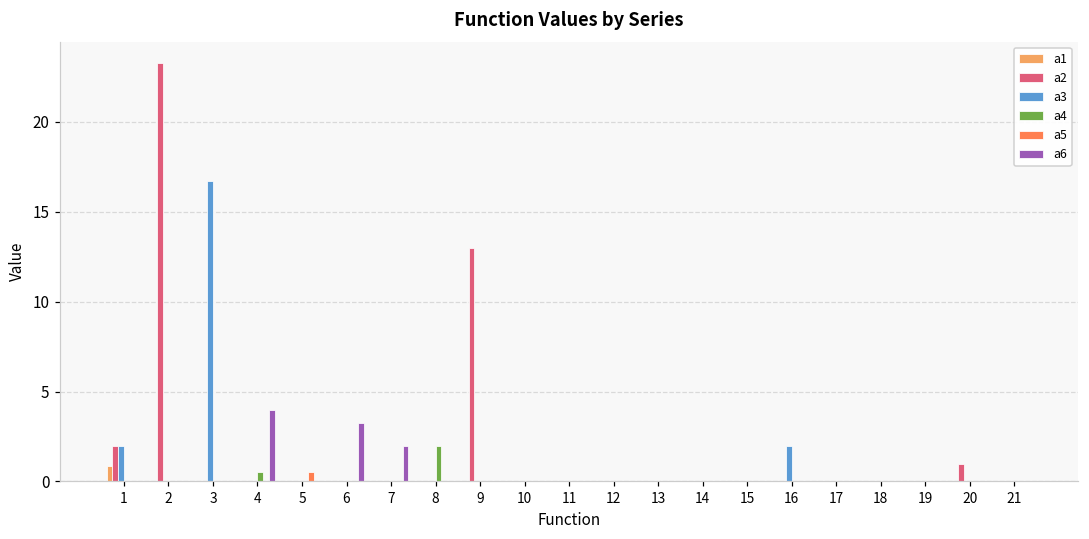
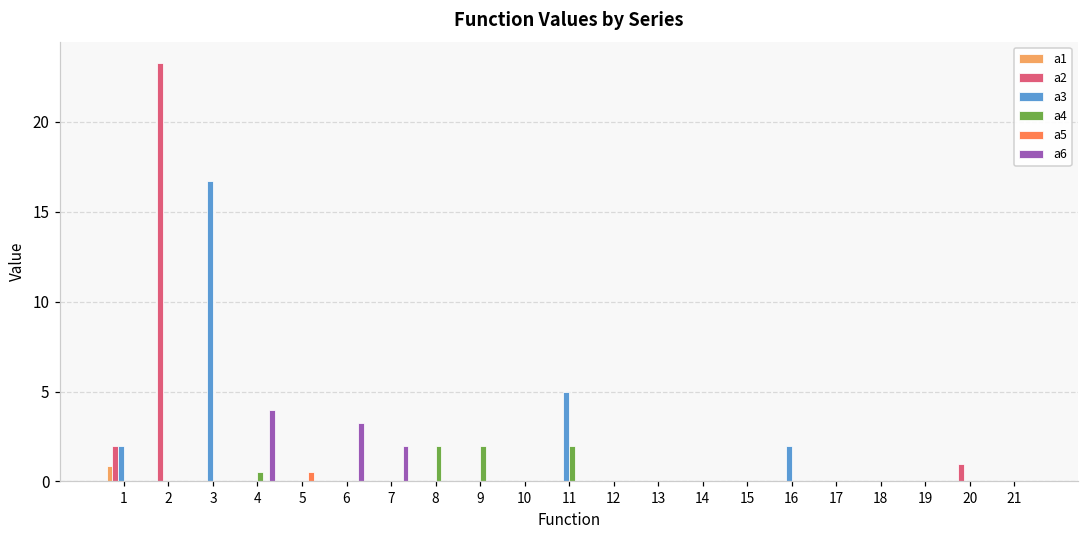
a2, 9: 13 -> 0
a4, 9: 0 -> 2
a3, 11: 0 -> 5
a4, 11: 0 -> 2
